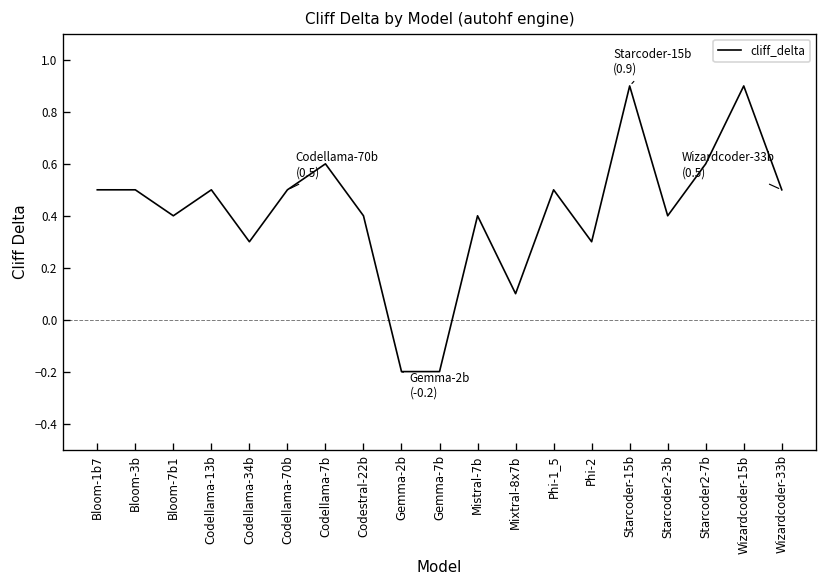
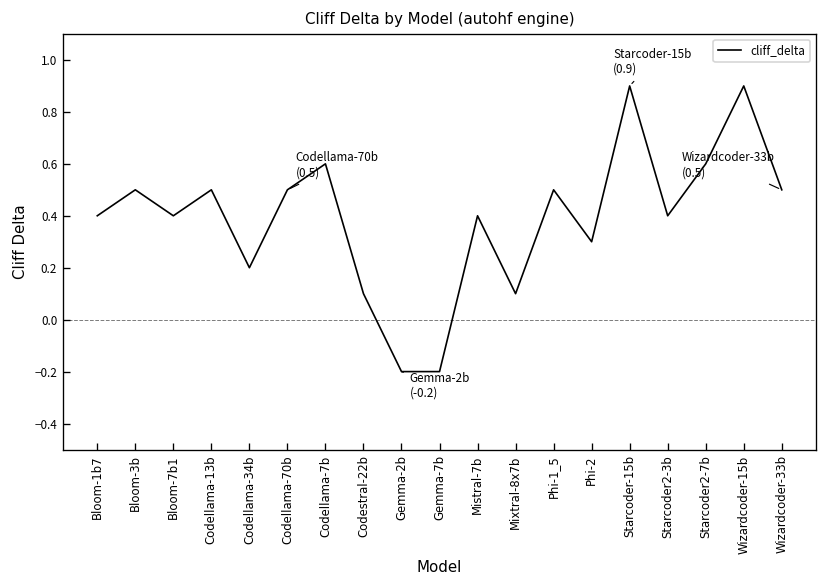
Bloom-1b7: 0.5 -> 0.4
Codellama-34b: 0.3 -> 0.2
Codestral-22b: 0.4 -> 0.1
